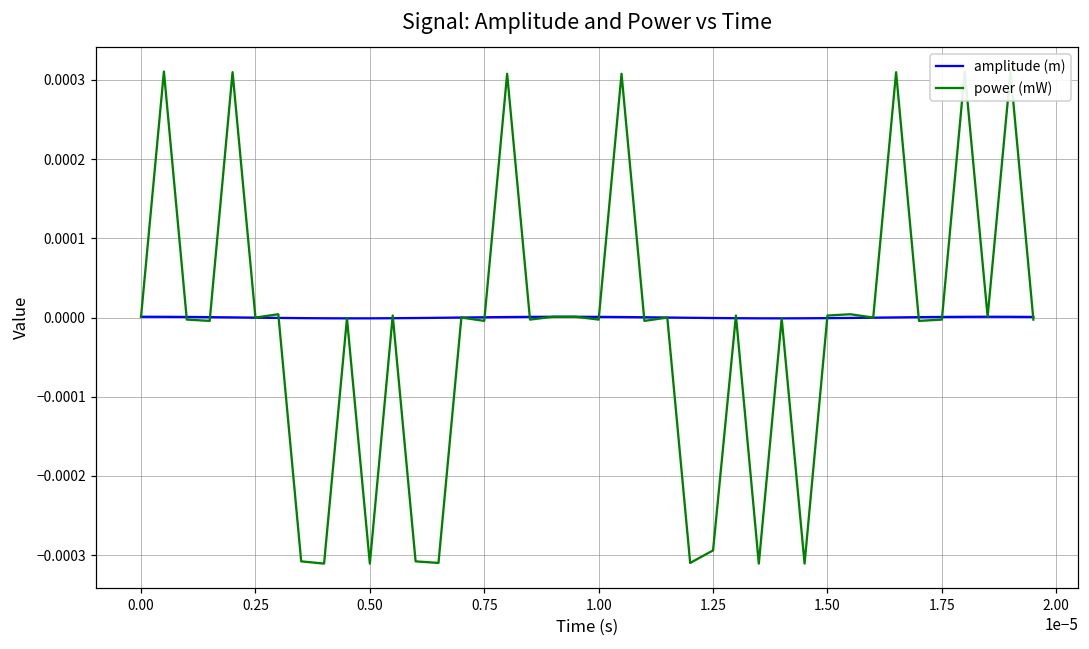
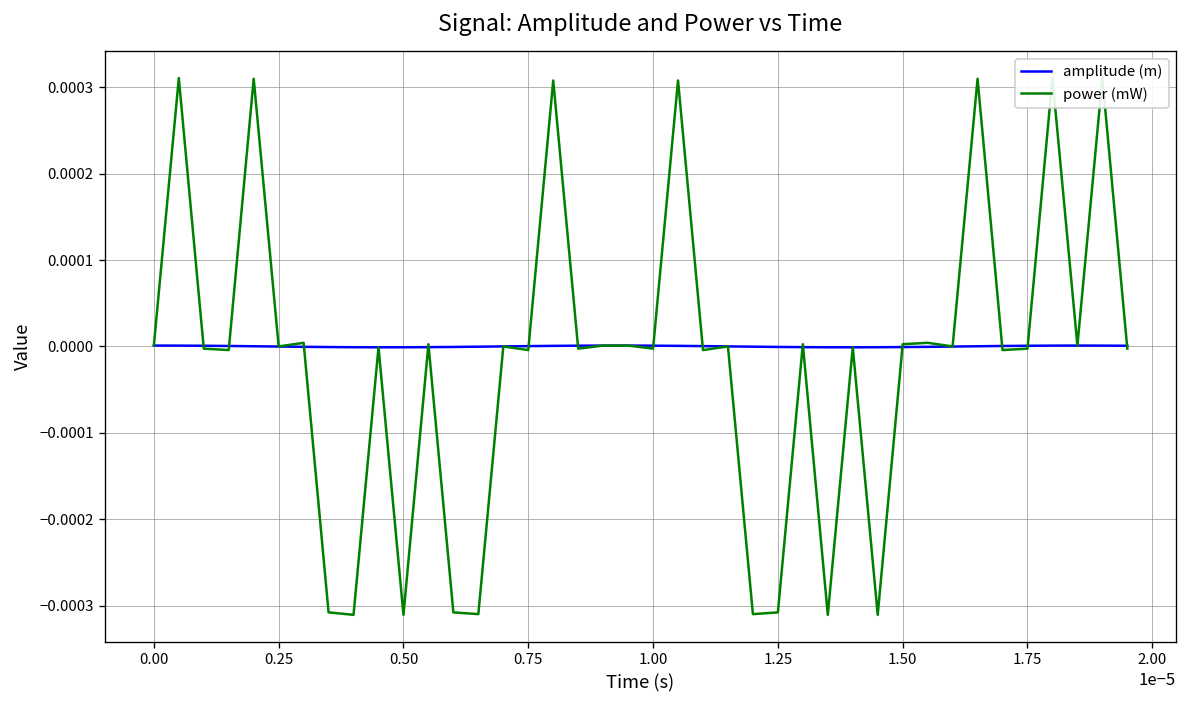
power (mW), 1.25: -0.00029 -> -0.00031
